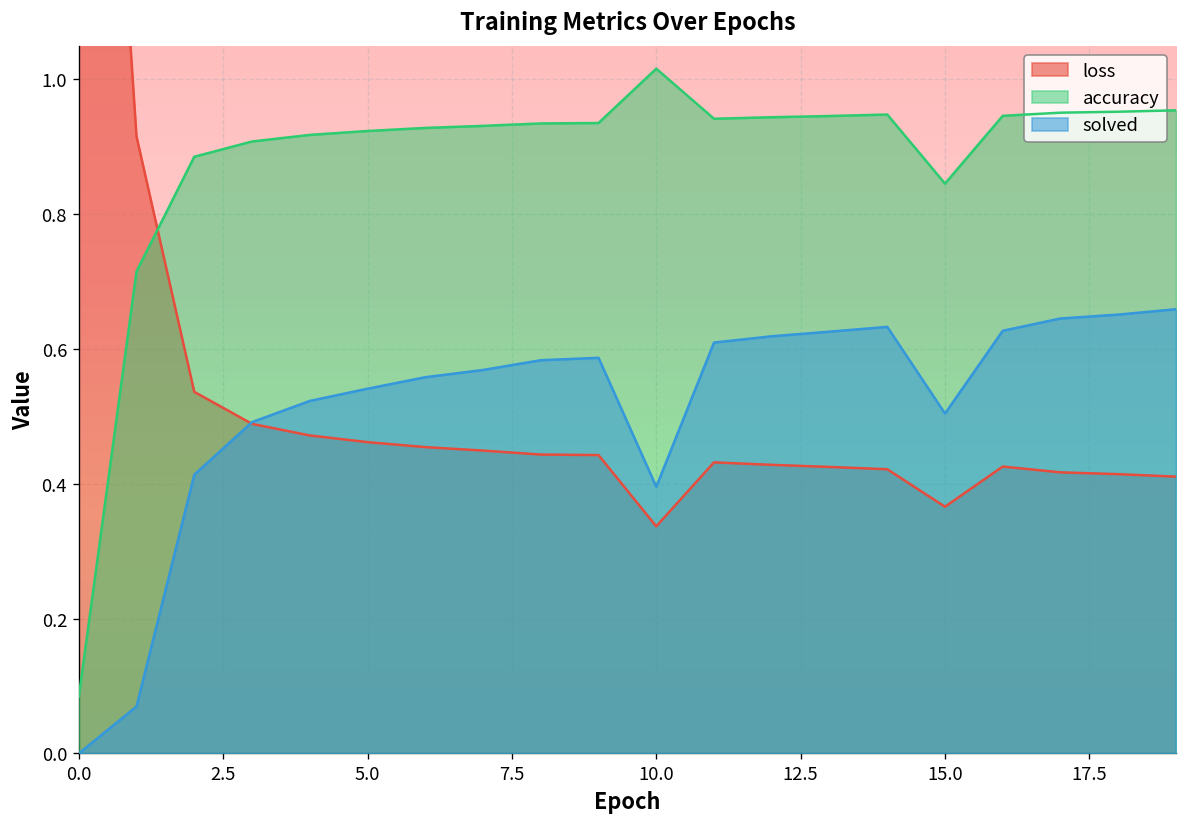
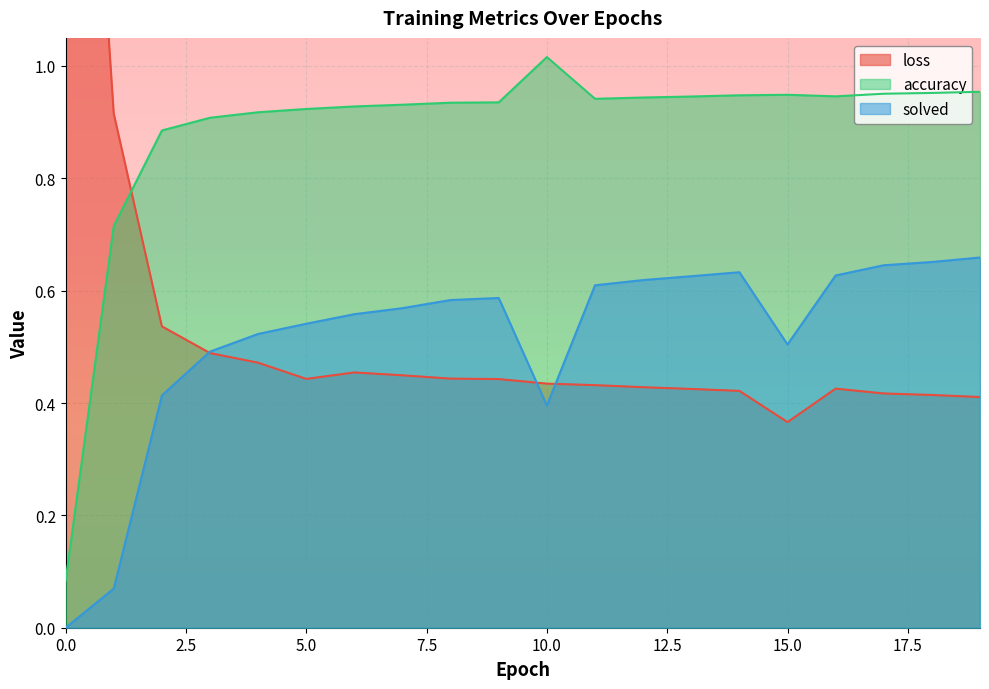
loss, 5.0: 0.46 -> 0.44
loss, 10.0: 0.34 -> 0.43
accuracy, 15.0: 0.85 -> 0.95
